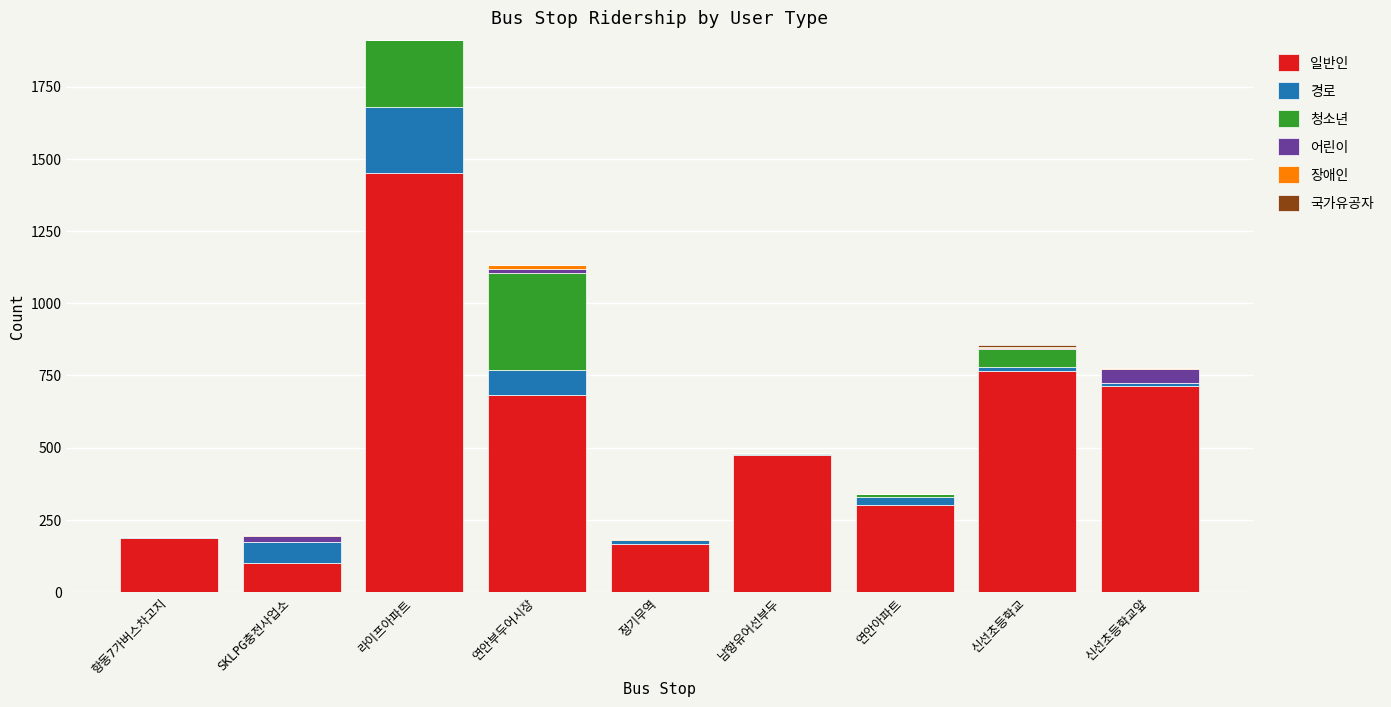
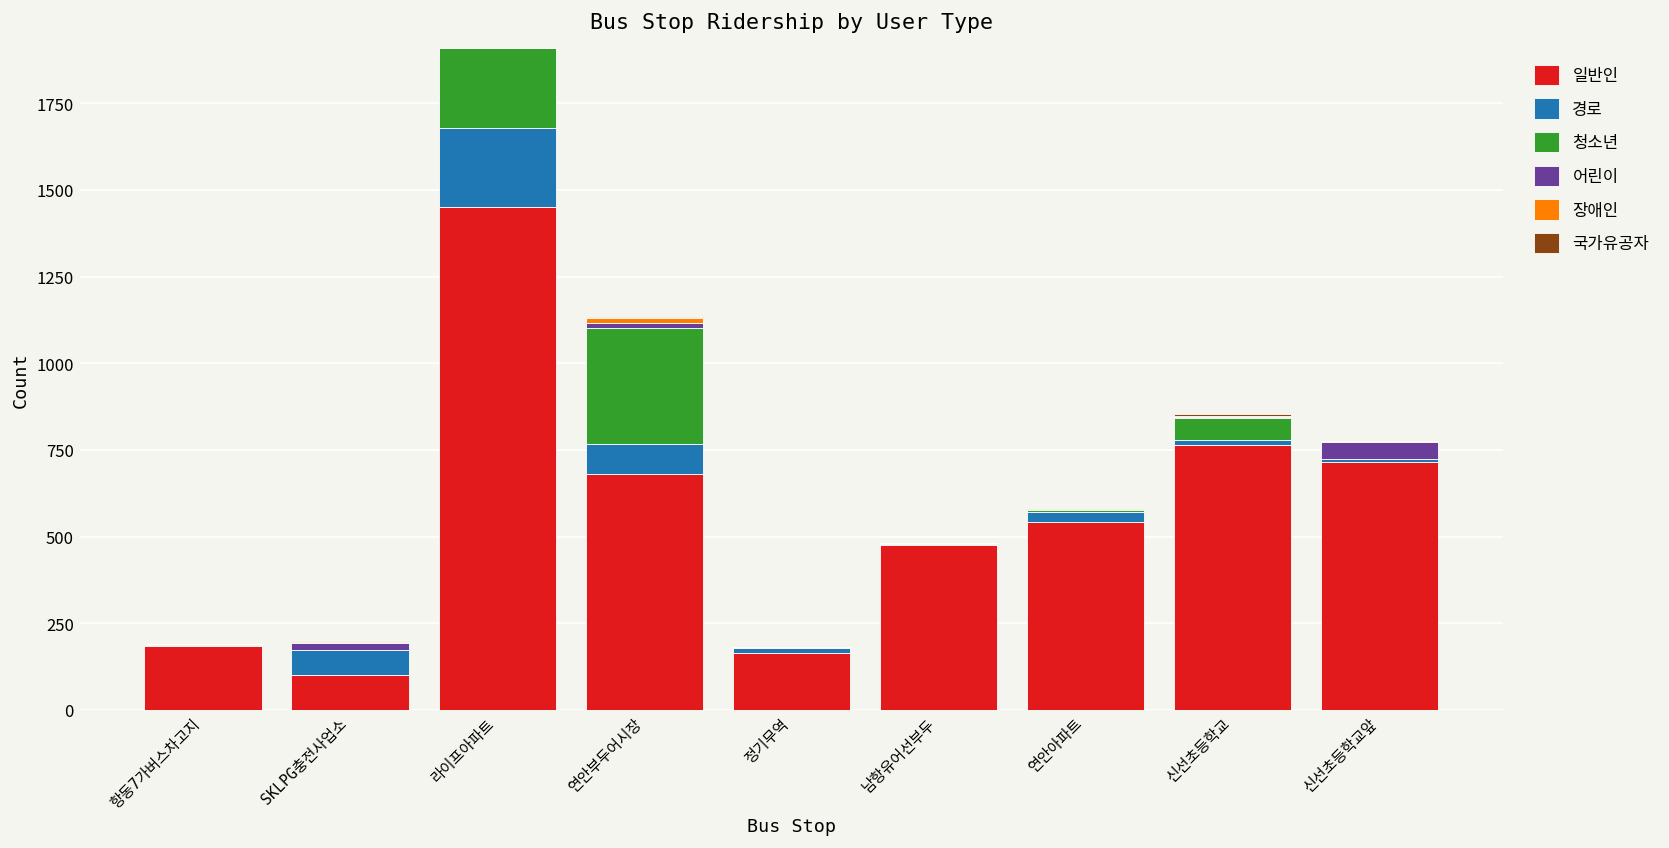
일반인, 연안아파트: 300 -> 540
